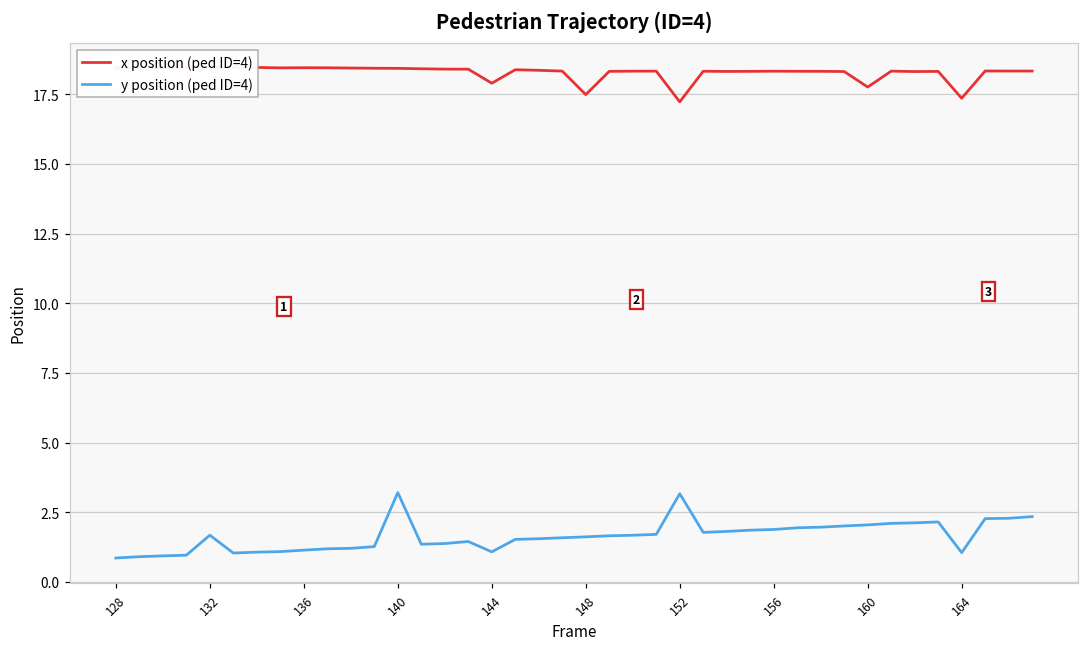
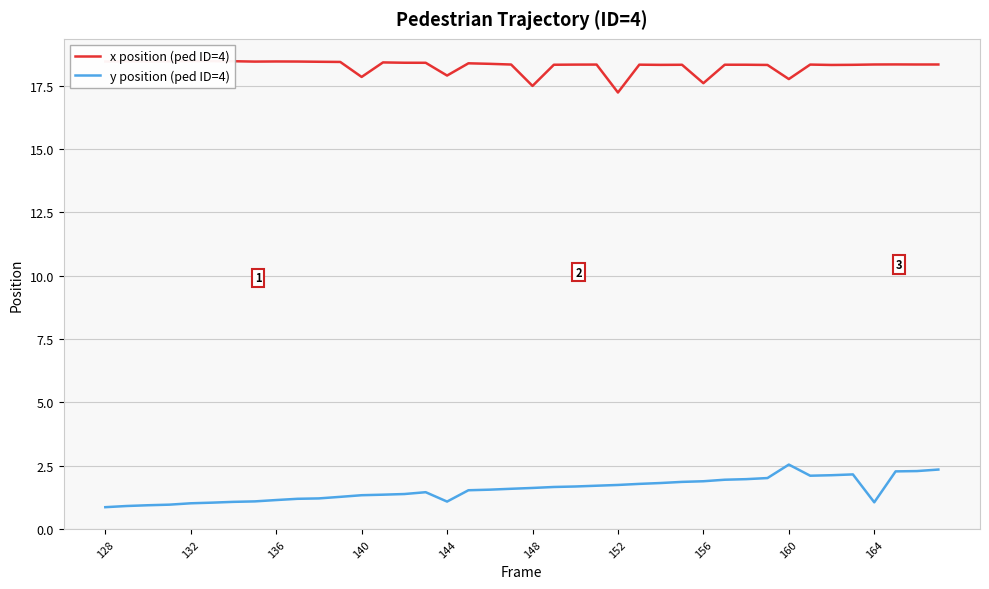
y position (ped ID=4), 132: 1.7 -> 1.0
x position (ped ID=4), 140: 18.4 -> 17.8
y position (ped ID=4), 140: 3.2 -> 1.3
y position (ped ID=4), 152: 3.2 -> 1.7
x position (ped ID=4), 156: 18.3 -> 17.6
y position (ped ID=4), 160: 2.0 -> 2.5
x position (ped ID=4), 164: 17.4 -> 18.3
